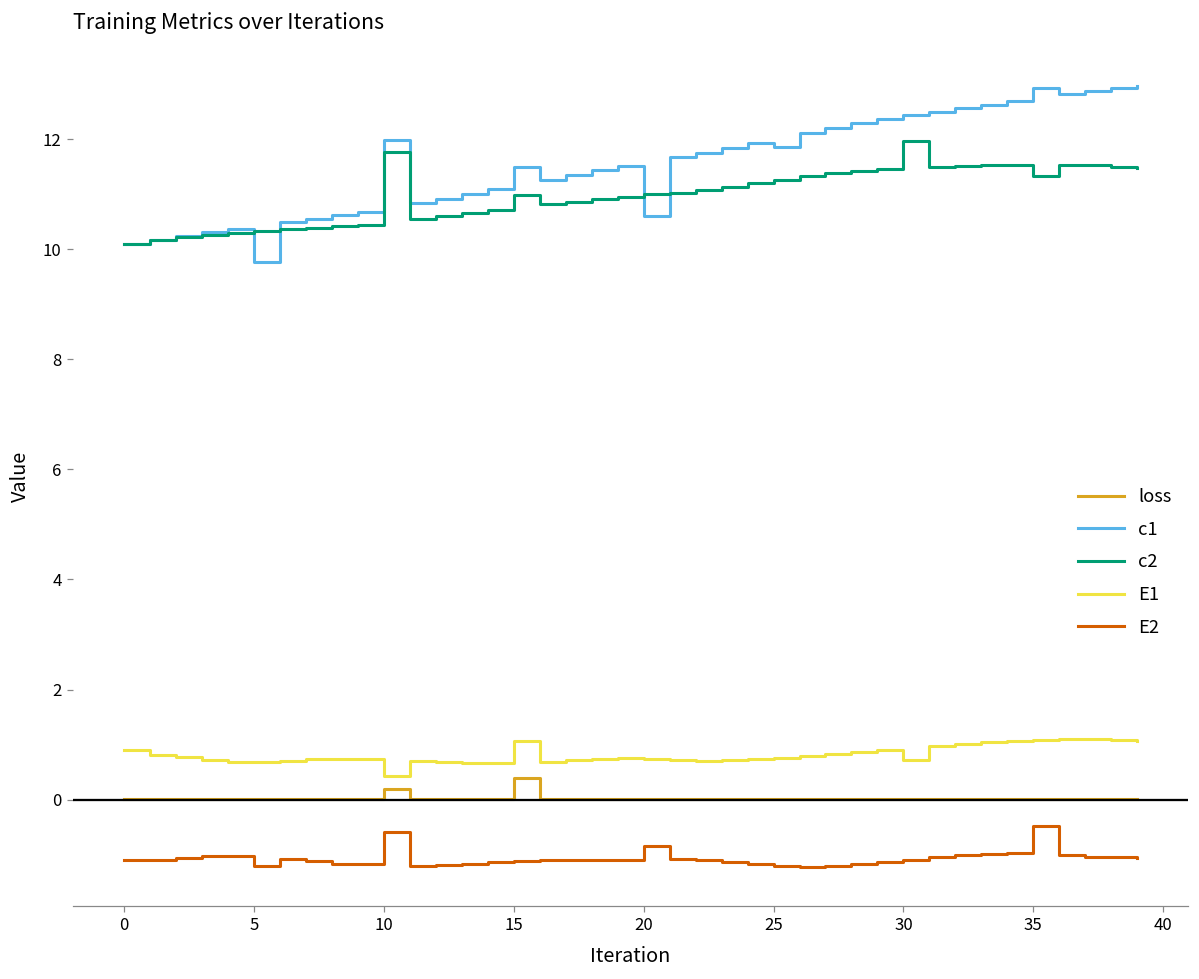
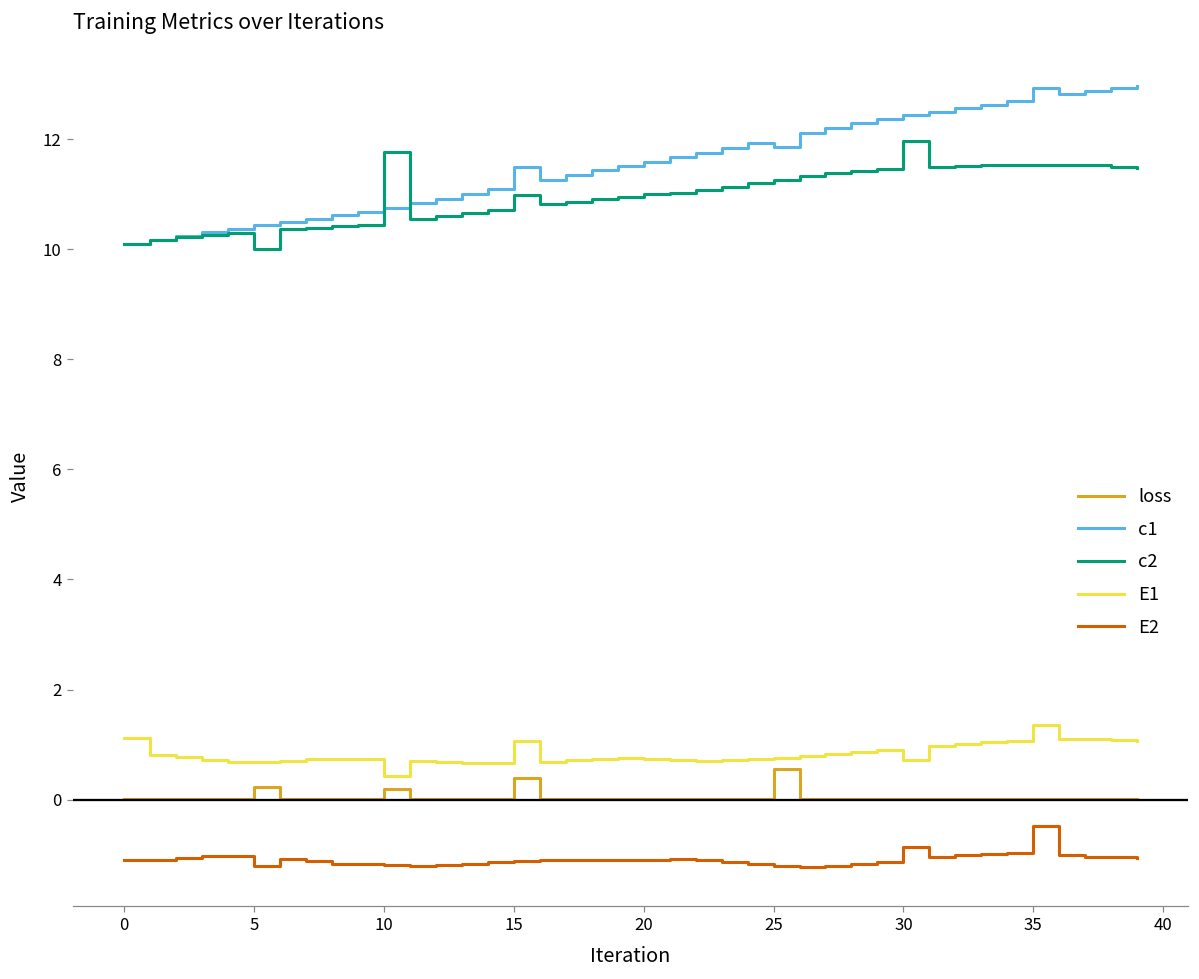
E1, 0: 0.9 -> 1.1
loss, 5: 0.0 -> 0.2
c1, 5: 9.8 -> 10.4
c2, 5: 10.3 -> 10.0
c1, 10: 12.0 -> 10.8
E2, 10: -0.6 -> -1.2
c1, 20: 10.6 -> 11.6
E2, 20: -0.8 -> -1.1
loss, 25: 0.0 -> 0.6
E2, 30: -1.1 -> -0.9
c2, 35: 11.3 -> 11.5
E1, 35: 1.1 -> 1.4
